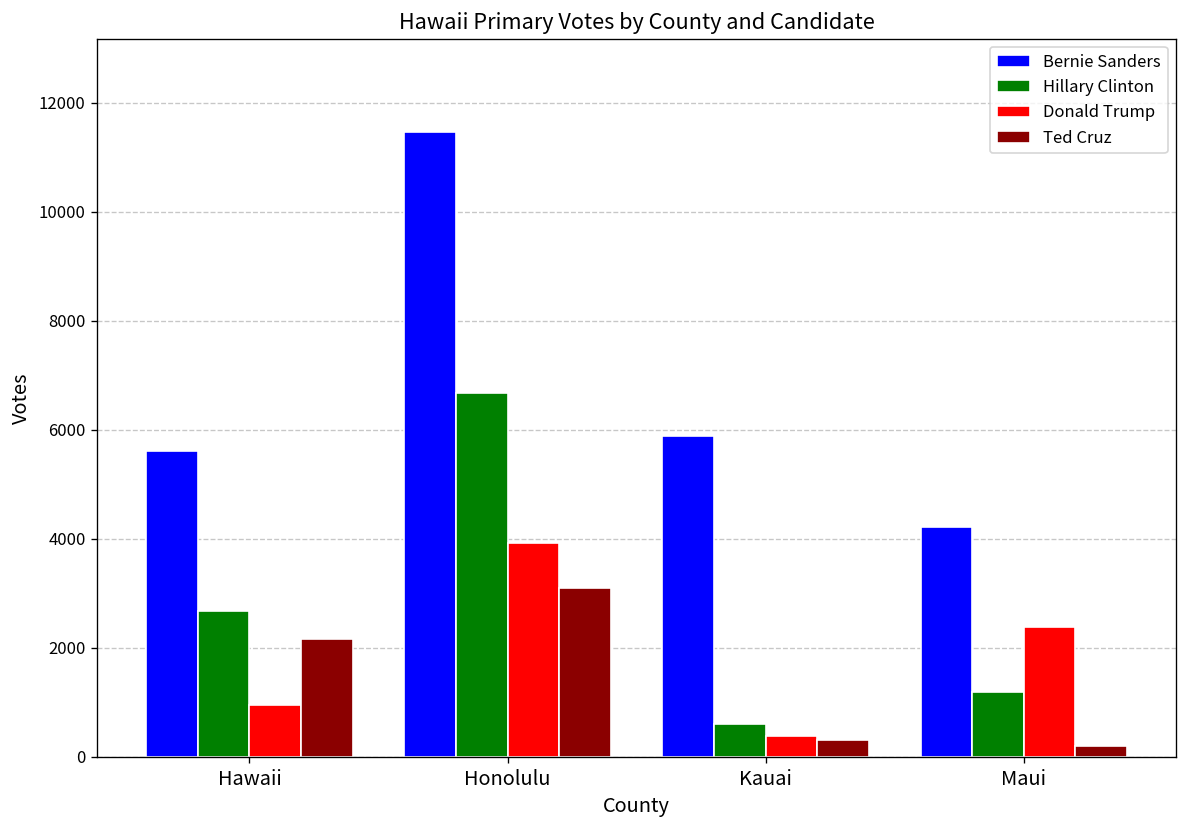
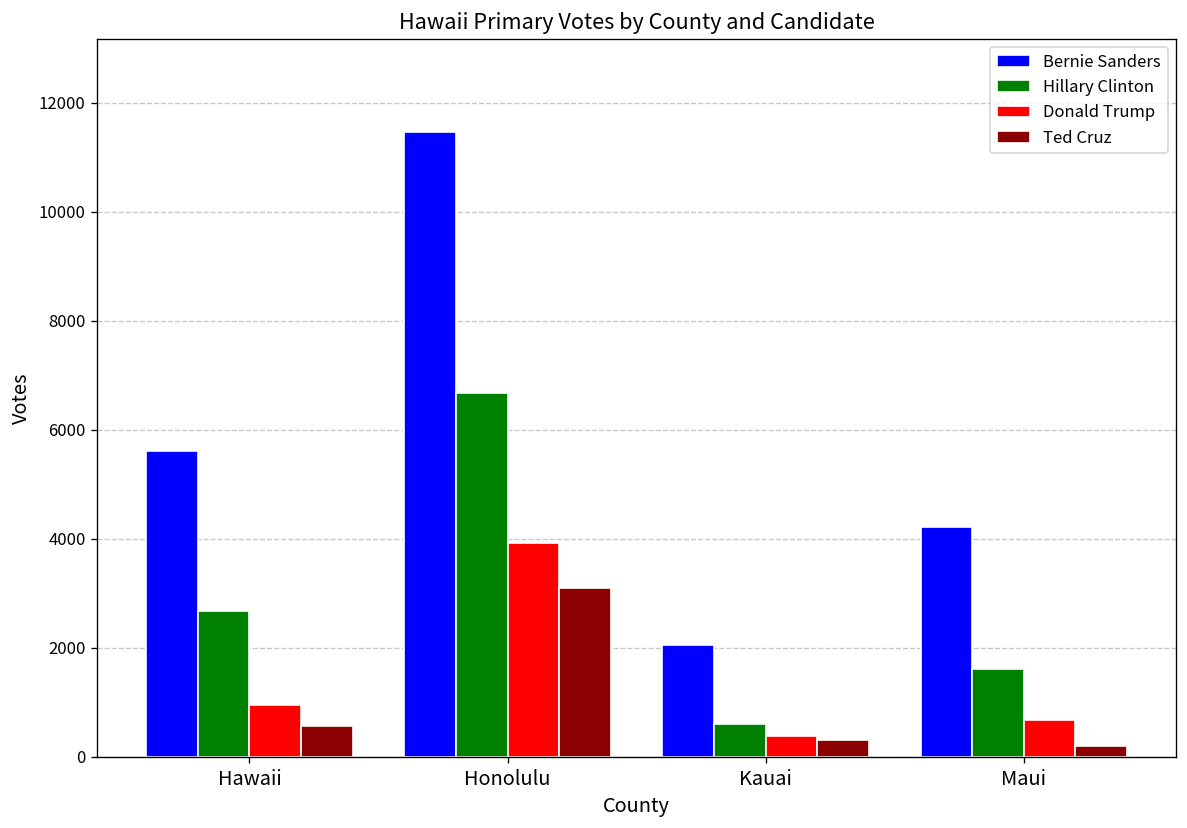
Ted Cruz, Hawaii: 2200 -> 600
Bernie Sanders, Kauai: 5900 -> 2000
Hillary Clinton, Maui: 1200 -> 1600
Donald Trump, Maui: 2400 -> 700
